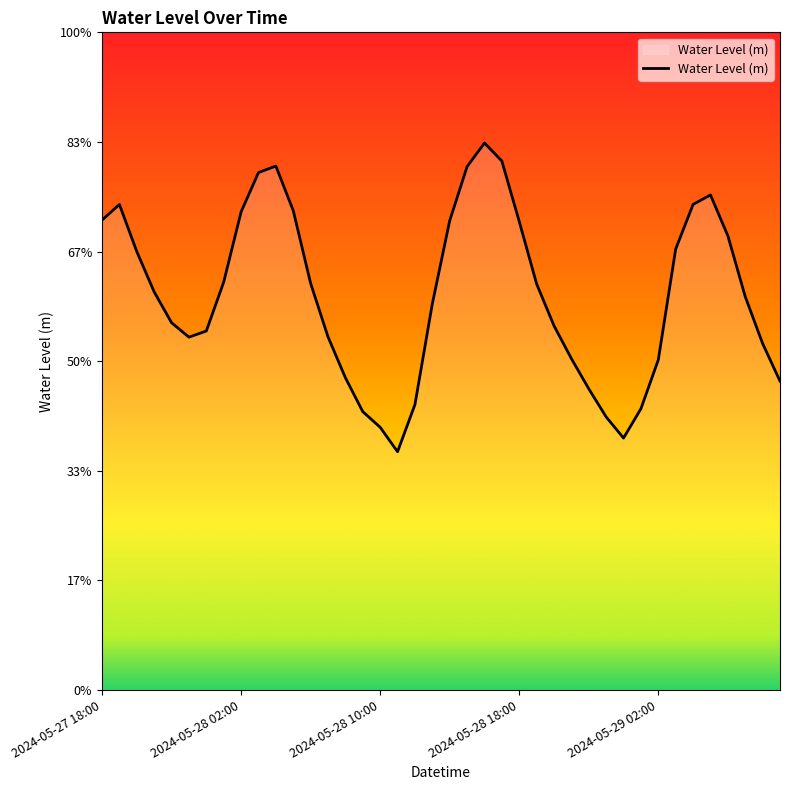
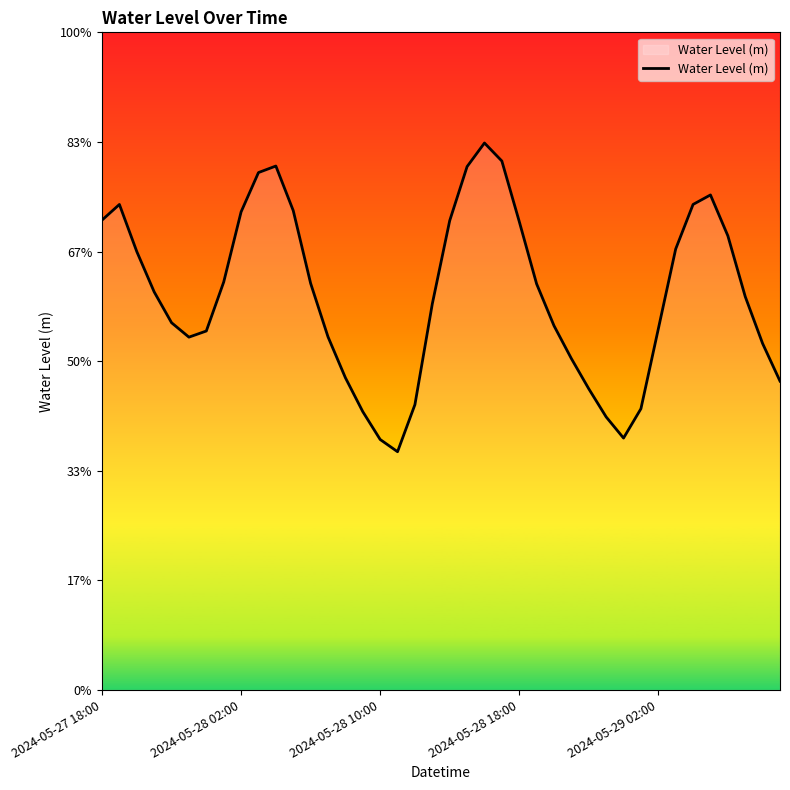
2024-05-28 10:00: 40% -> 38%
2024-05-29 02:00: 50% -> 55%
